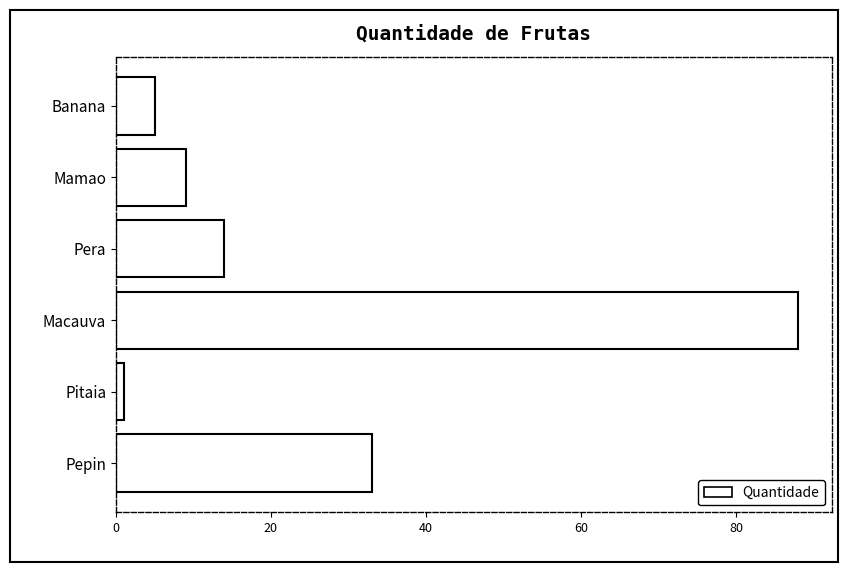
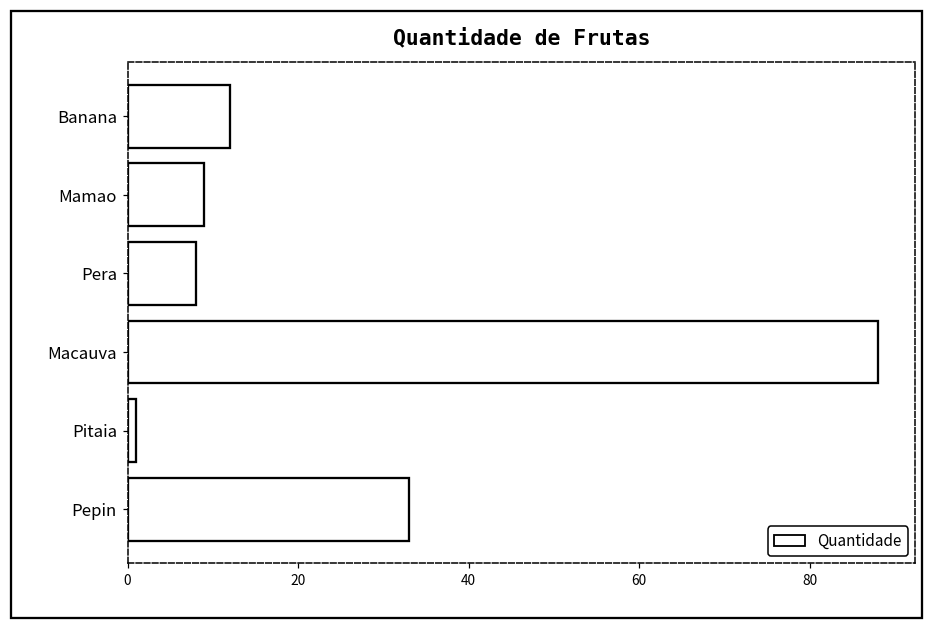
Banana: 5 -> 12
Pera: 14 -> 8
